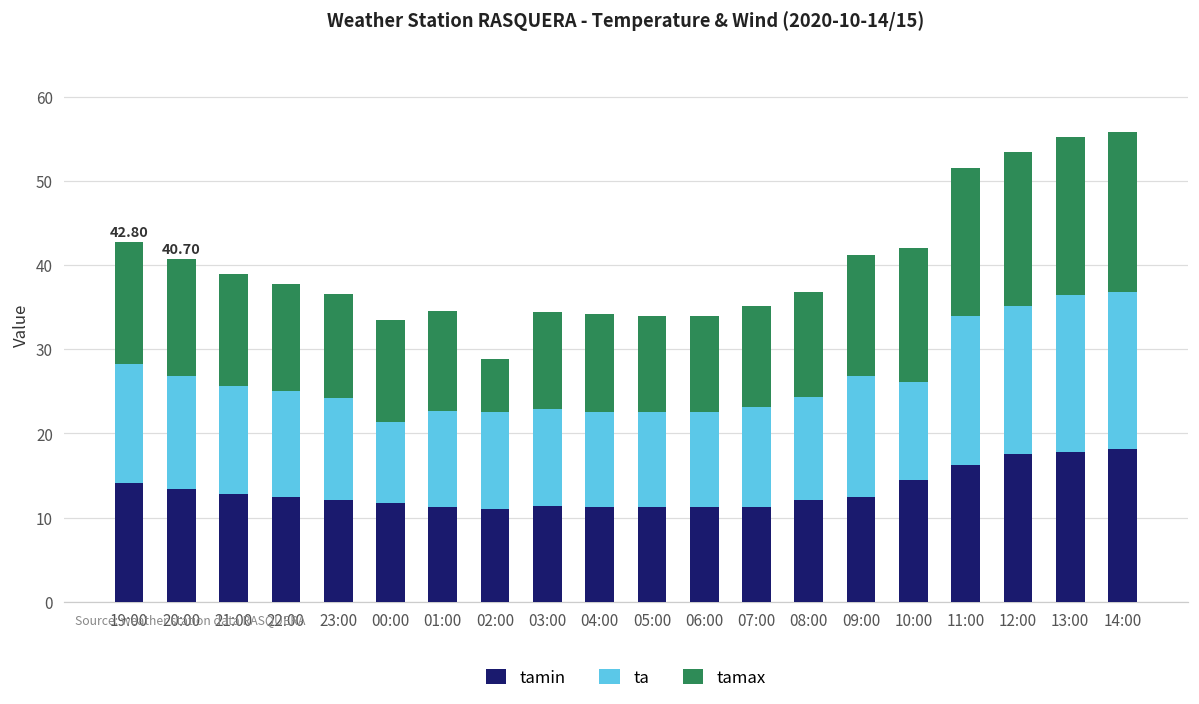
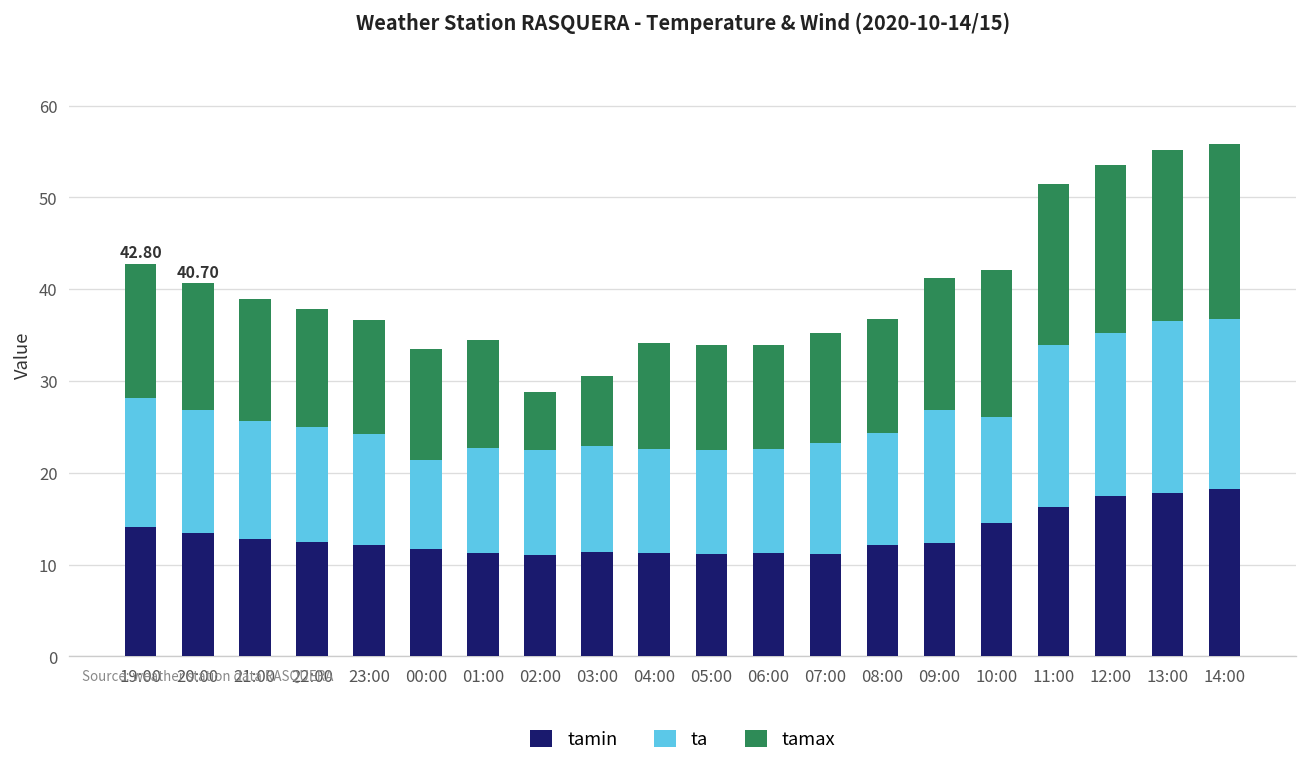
tamax, 03:00: 12 -> 8
